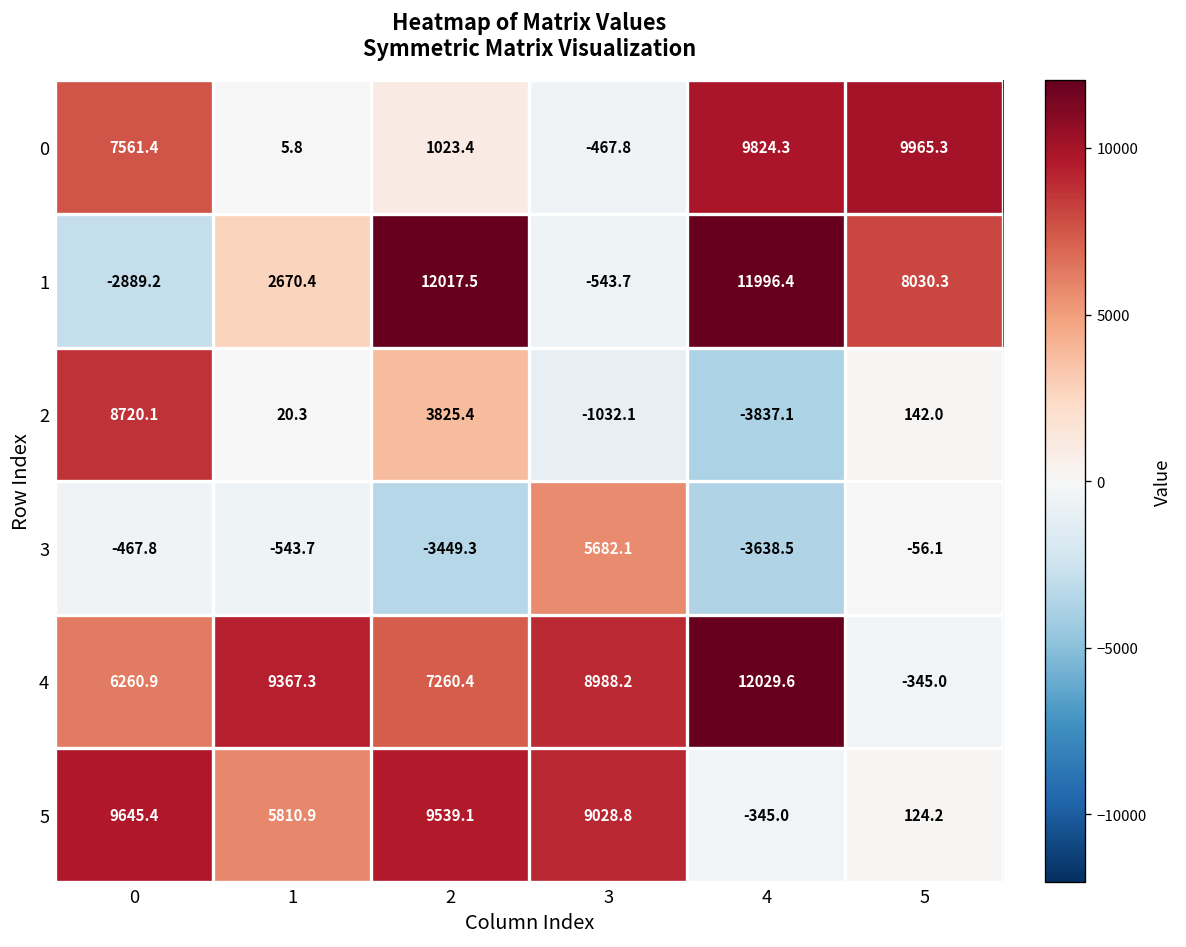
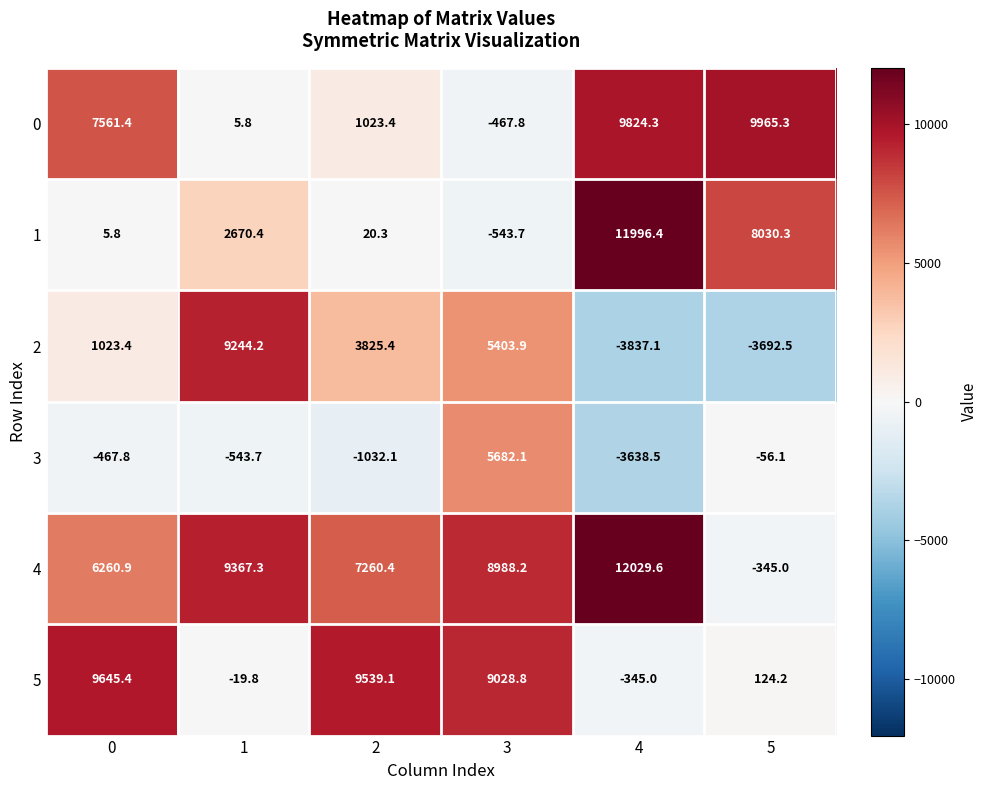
1, 0: -2889.2 -> 5.8
1, 2: 12017.5 -> 20.3
2, 0: 8720.1 -> 1023.4
2, 1: 20.3 -> 9244.2
2, 3: -1032.1 -> 5403.9
2, 5: 142.0 -> -3692.5
3, 2: -3449.3 -> -1032.1
5, 1: 5810.9 -> -19.8
